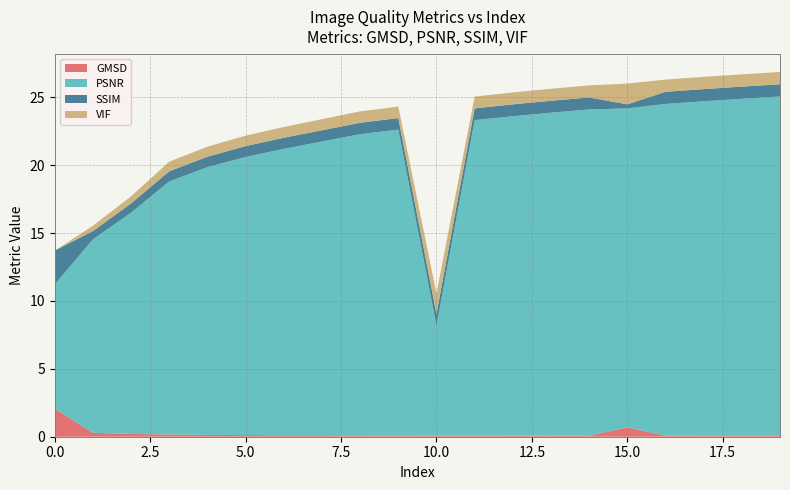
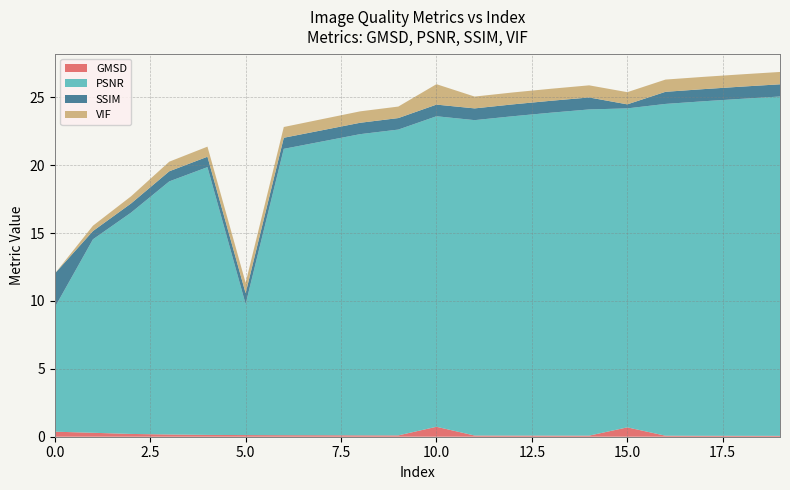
GMSD, 0.0: 2.1 -> 0.4
PSNR, 5.0: 20.5 -> 9.6
GMSD, 10.0: 0.1 -> 0.7
PSNR, 10.0: 8.1 -> 22.9
VIF, 15.0: 1.5 -> 0.9
